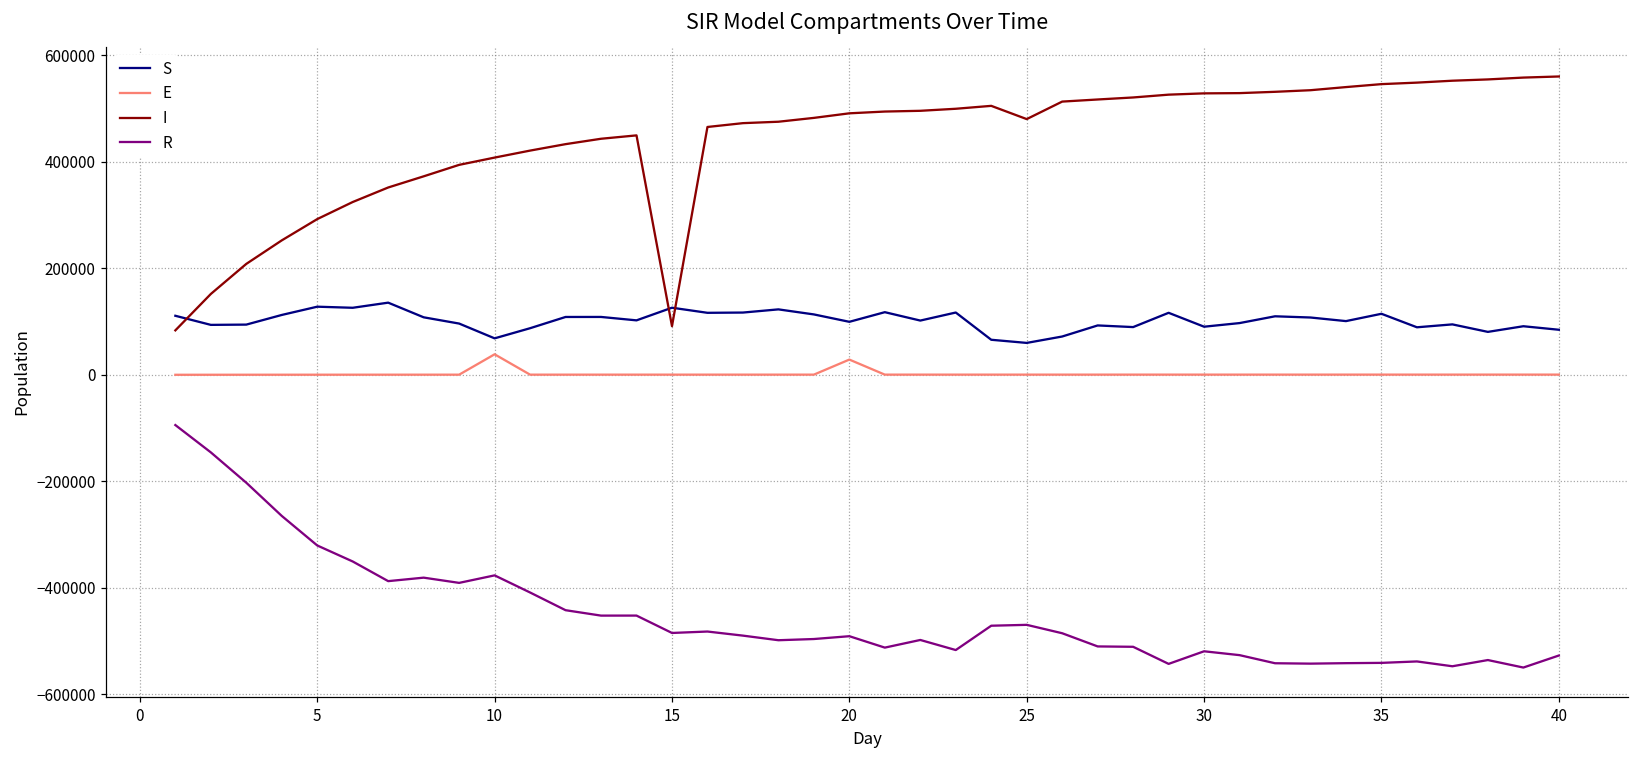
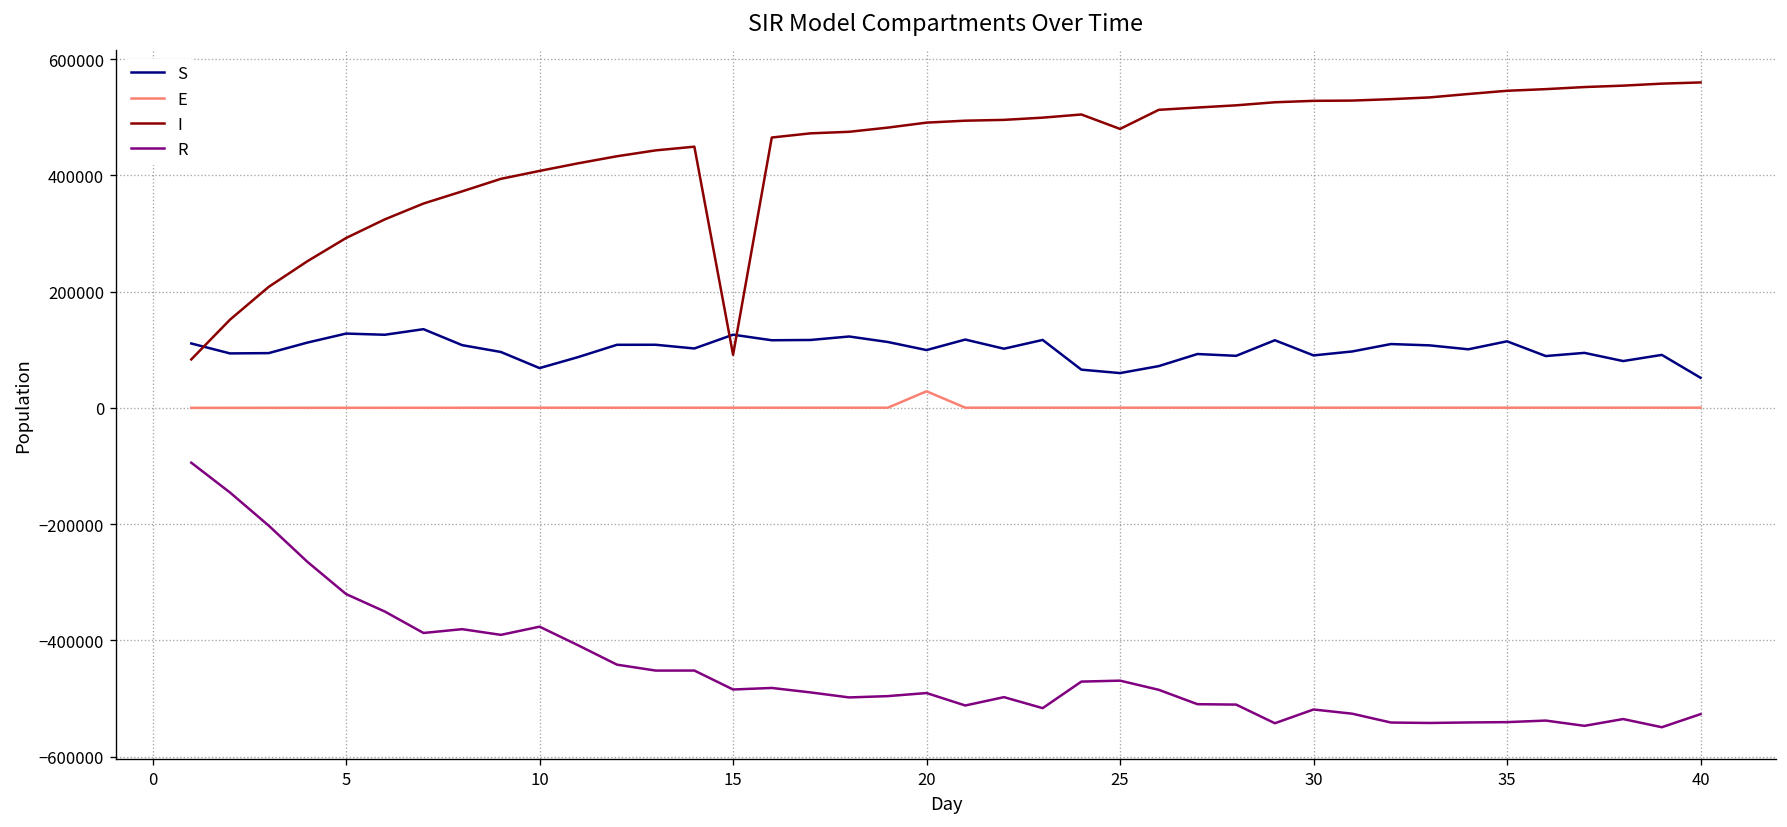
E, 10: 40000 -> 0
S, 40: 80000 -> 50000
